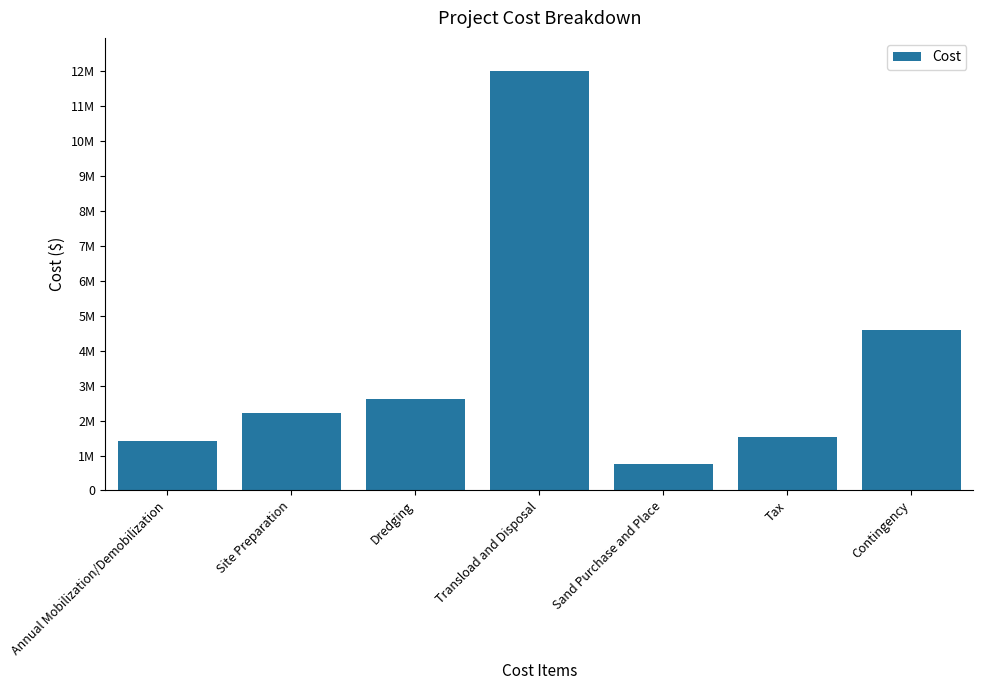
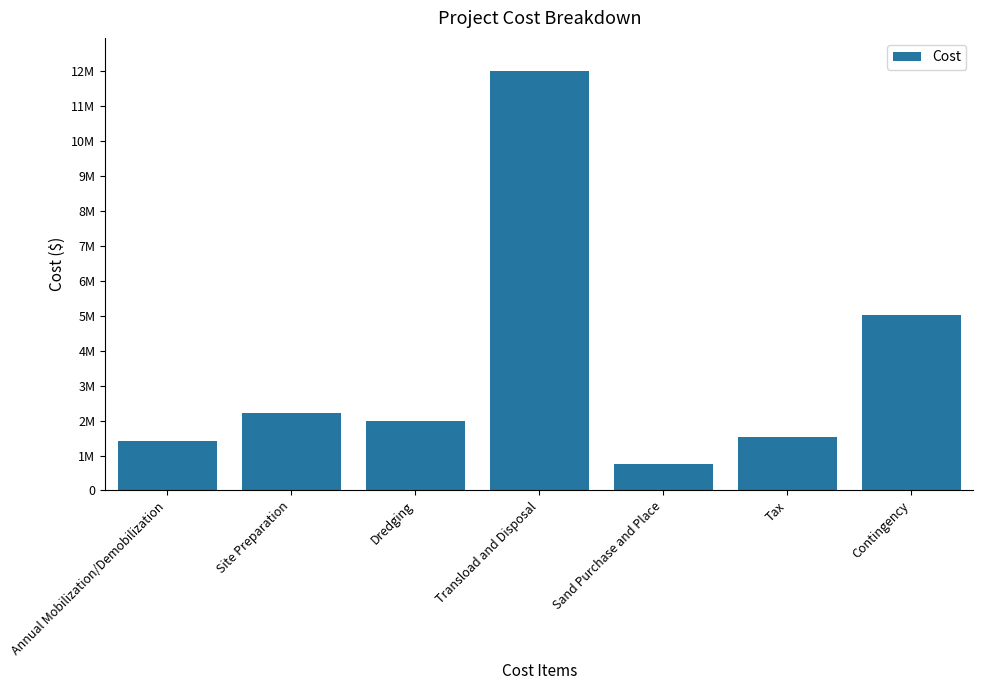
Dredging: 2600000 -> 2000000
Contingency: 4600000 -> 5000000
